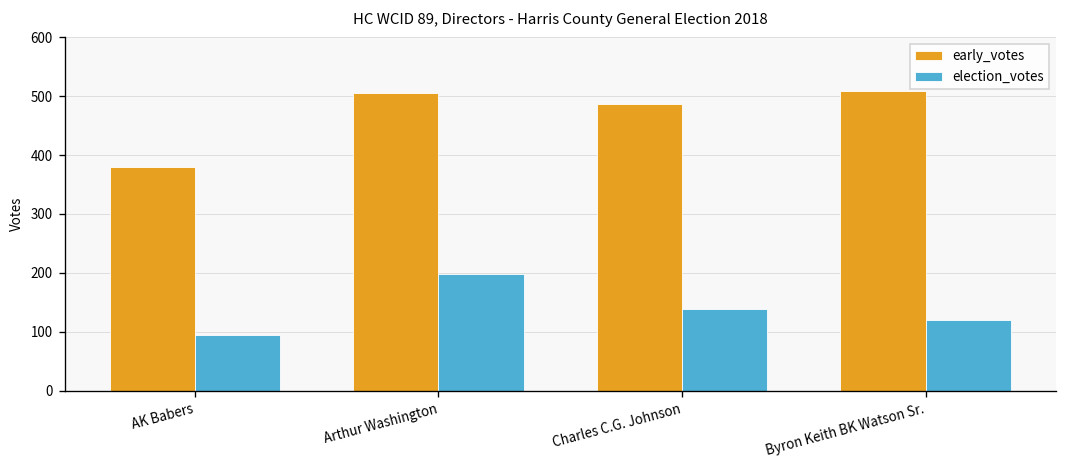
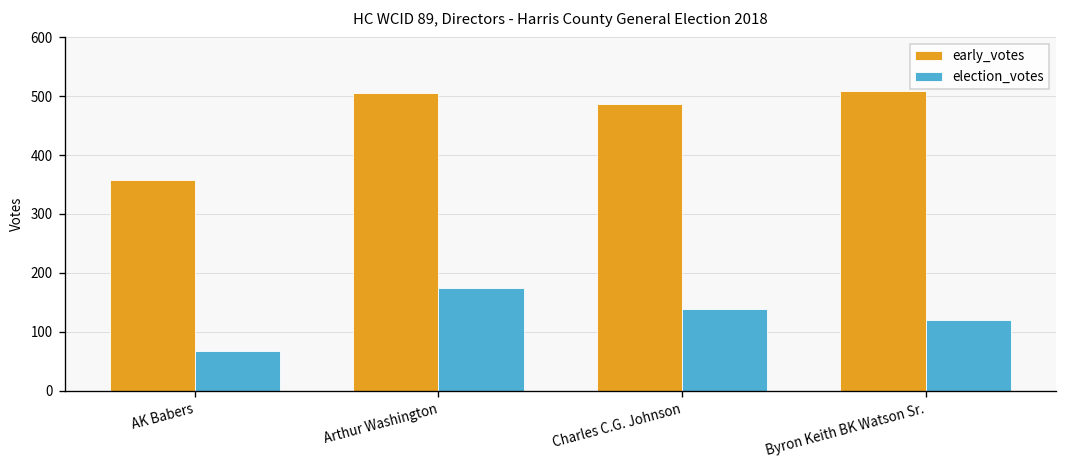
early_votes, AK Babers: 380 -> 360
election_votes, AK Babers: 100 -> 70
election_votes, Arthur Washington: 200 -> 180
